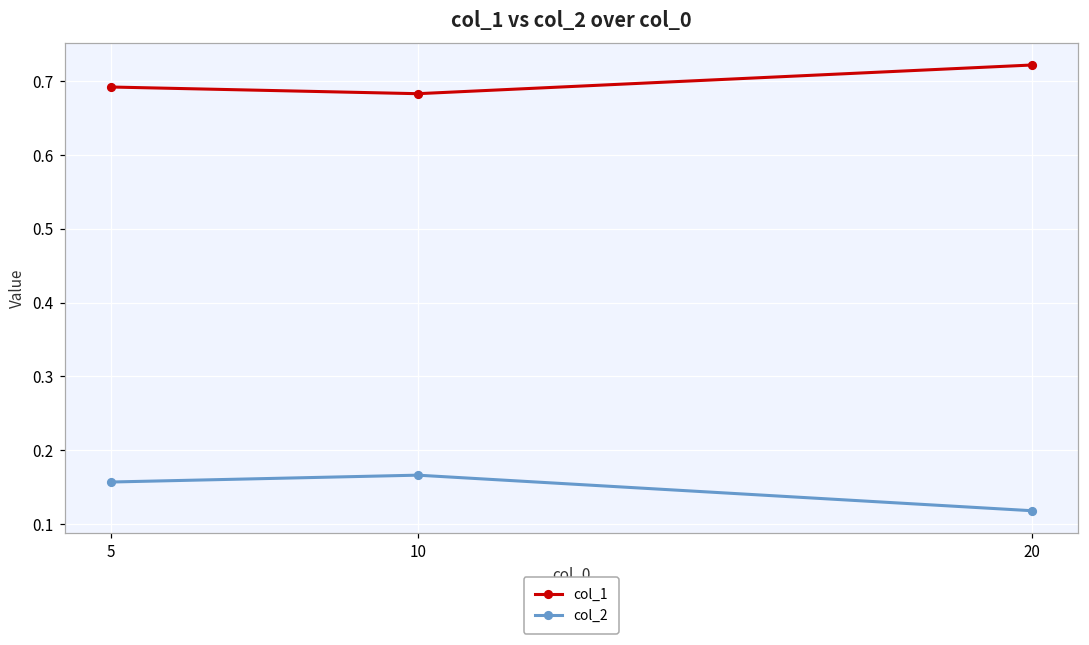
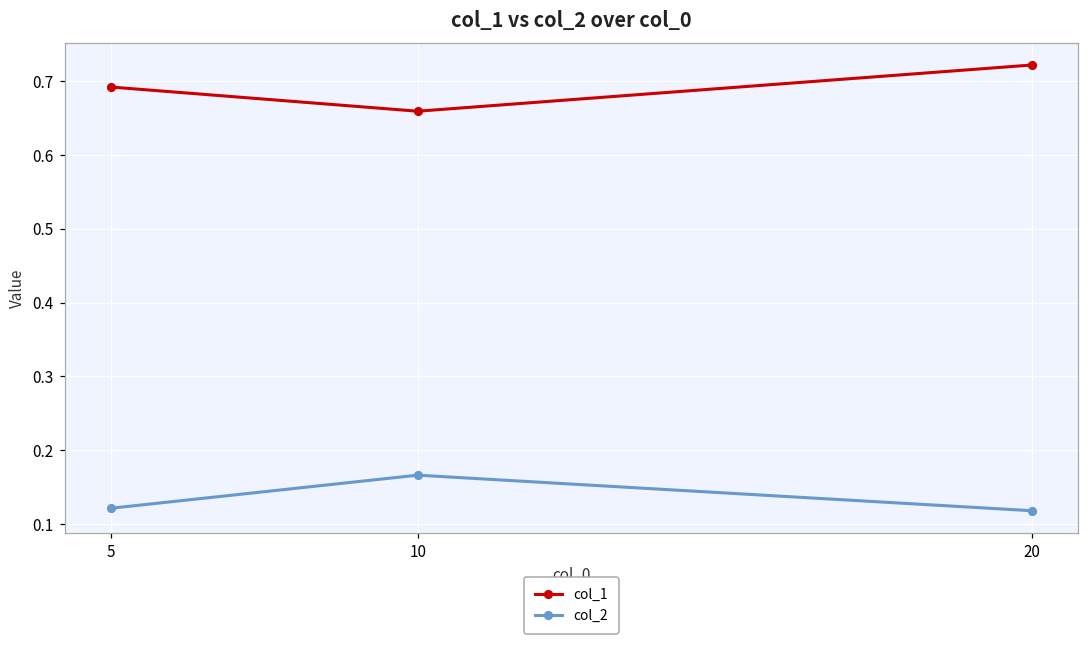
col_2, 5: 0.16 -> 0.12
col_1, 10: 0.68 -> 0.66
